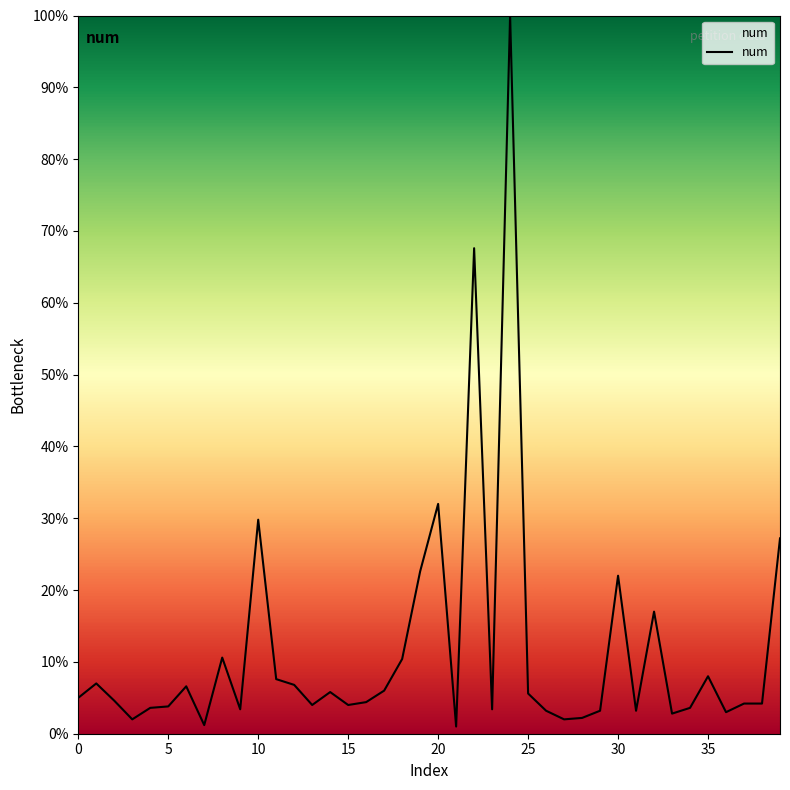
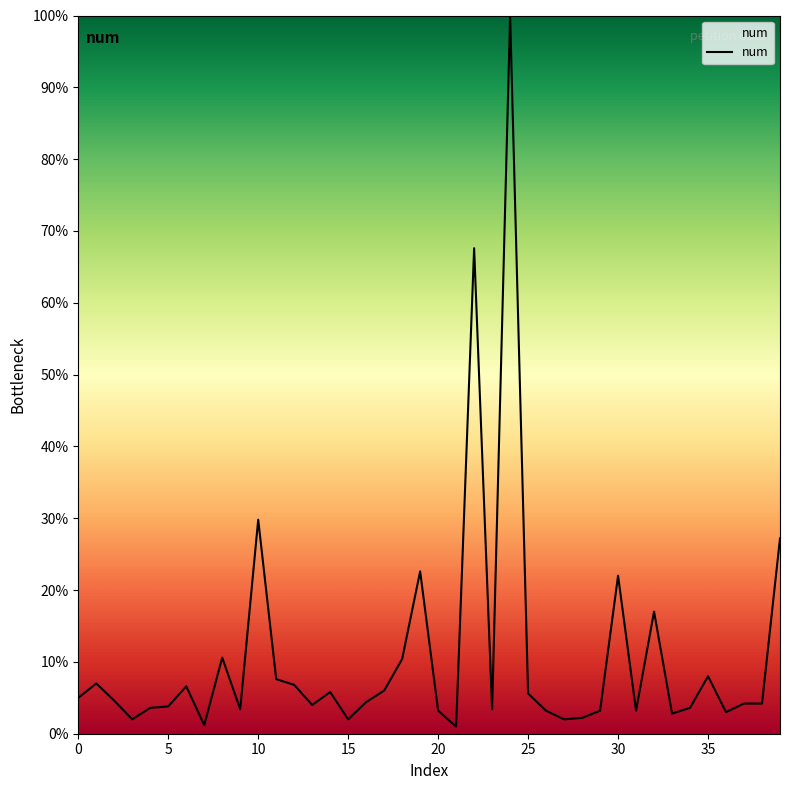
15: 4% -> 2%
20: 32% -> 3%
